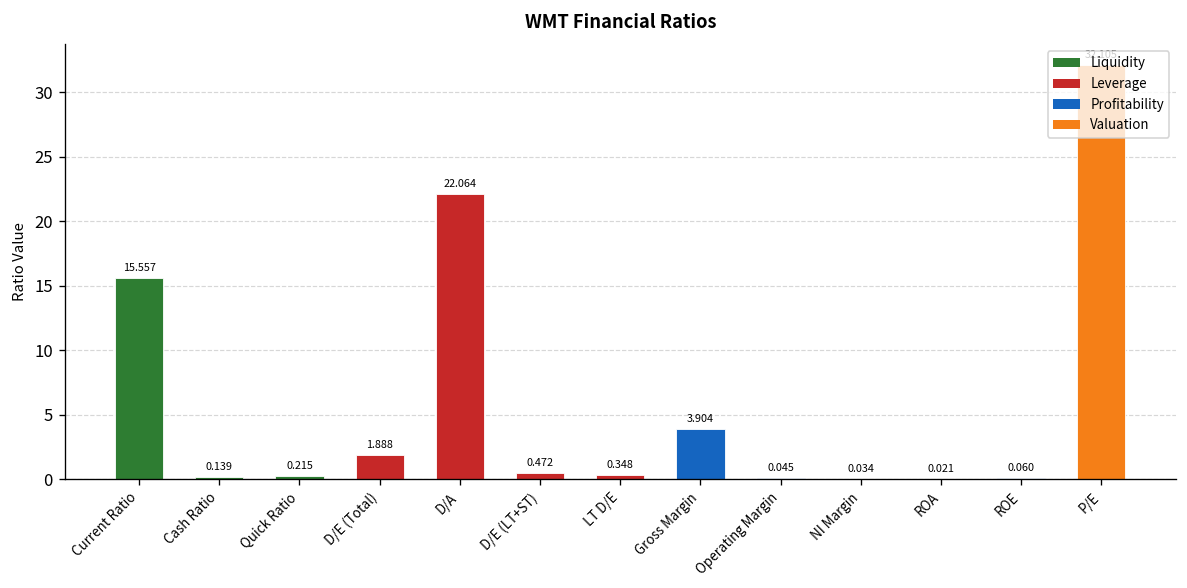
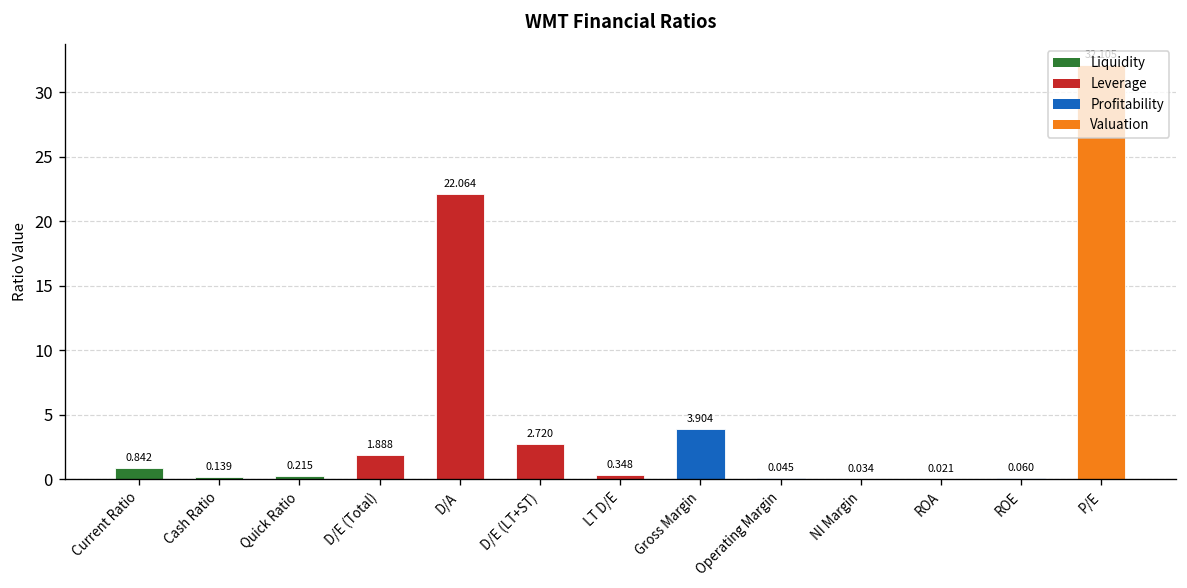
Current Ratio: 15.557 -> 0.842
D/E (LT+ST): 0.472 -> 2.720
